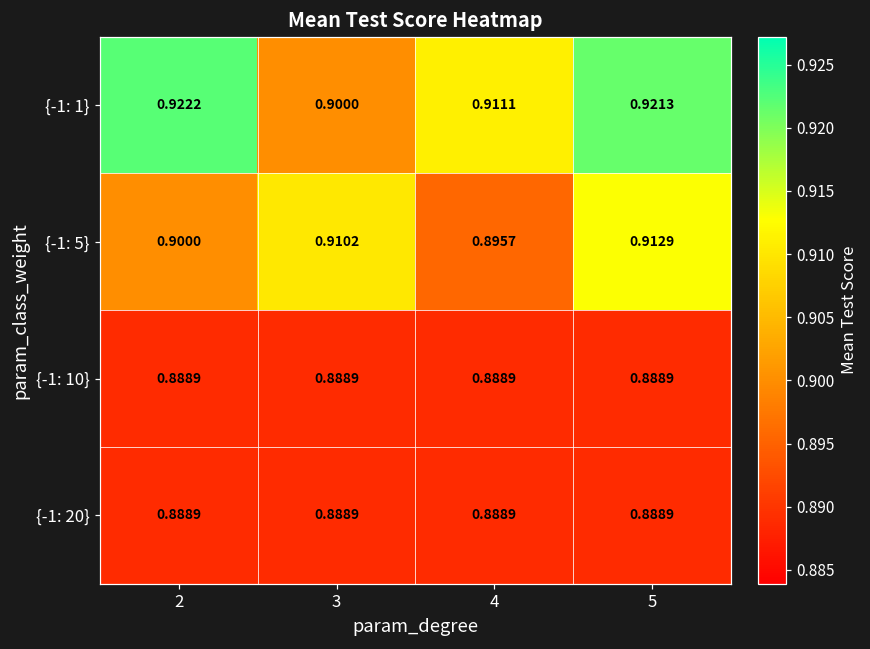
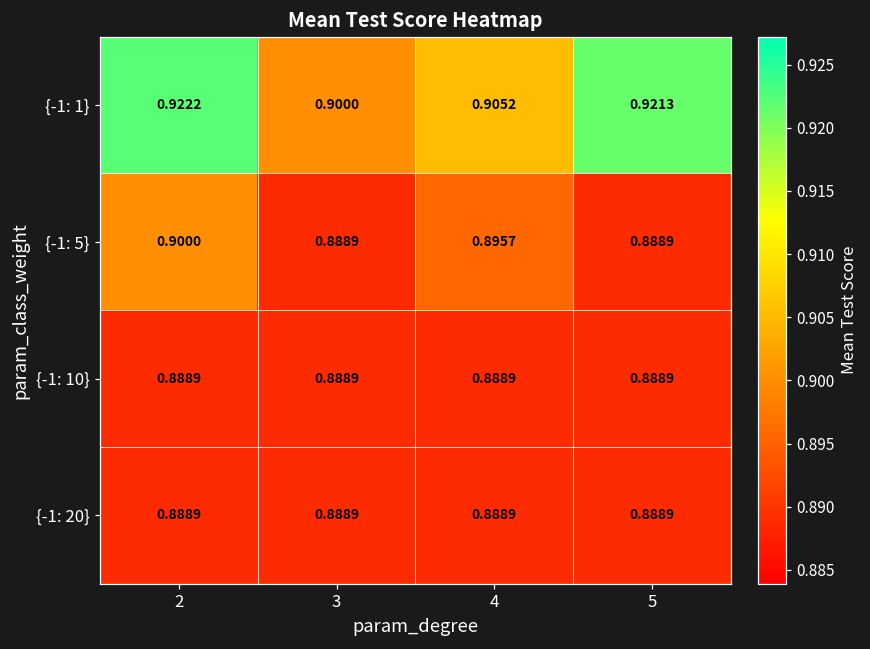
{-1: 1}, 4: 0.9111 -> 0.9052
{-1: 5}, 3: 0.9102 -> 0.8889
{-1: 5}, 5: 0.9129 -> 0.8889
